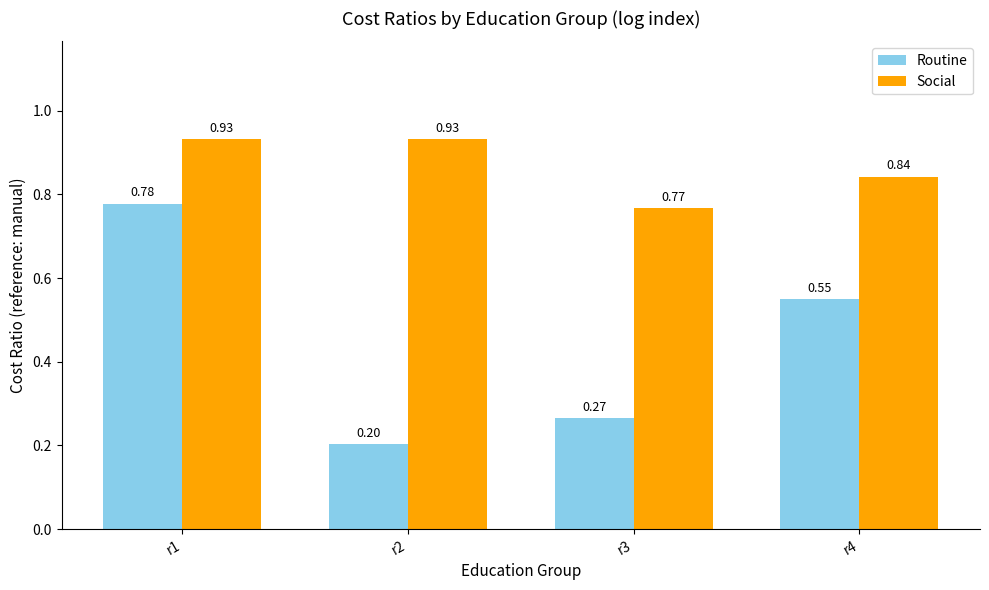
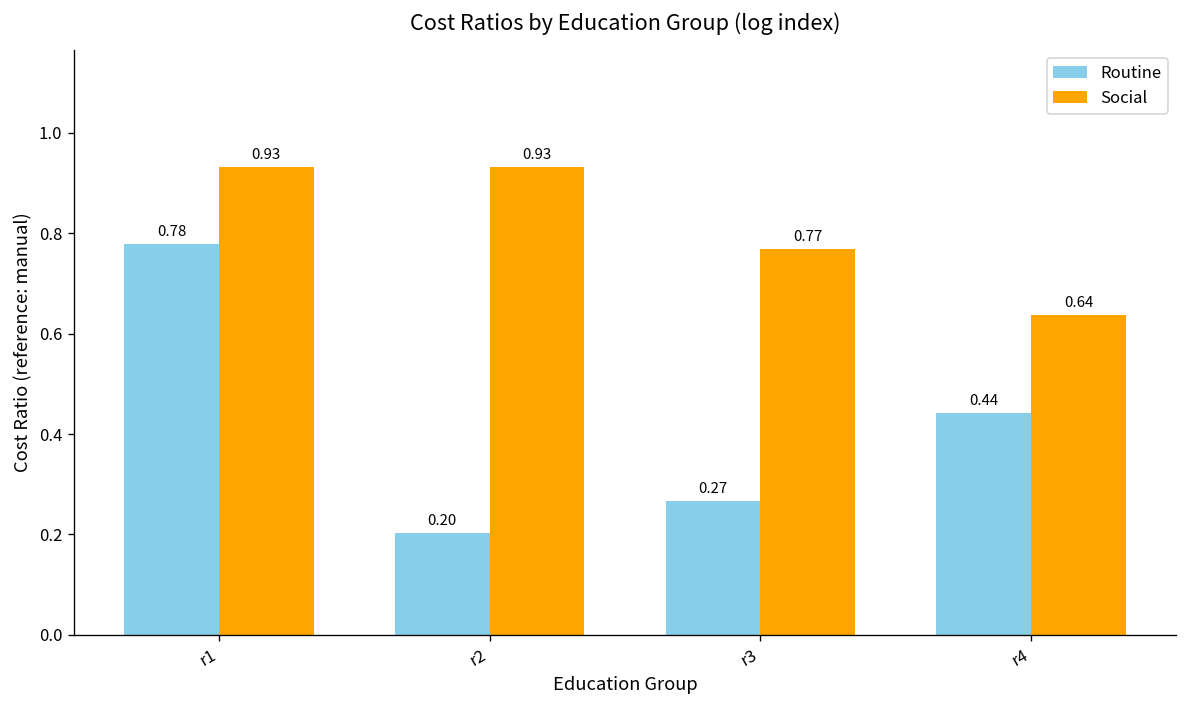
Routine, r4: 0.55 -> 0.44
Social, r4: 0.84 -> 0.64
